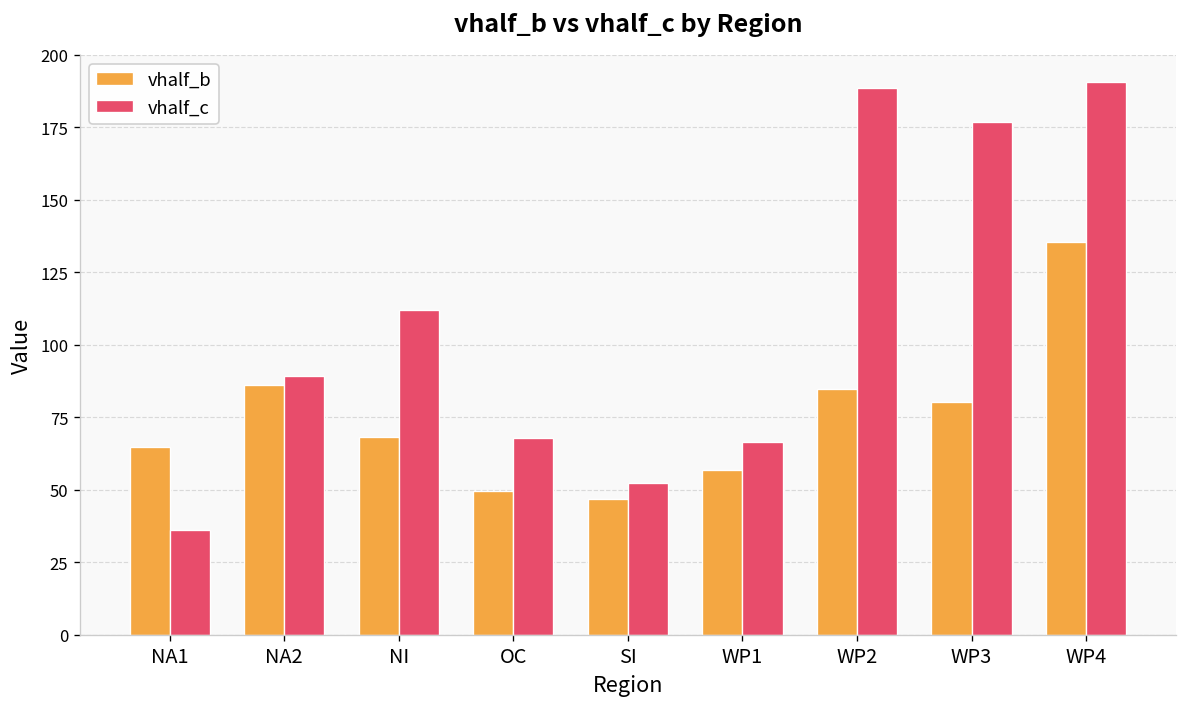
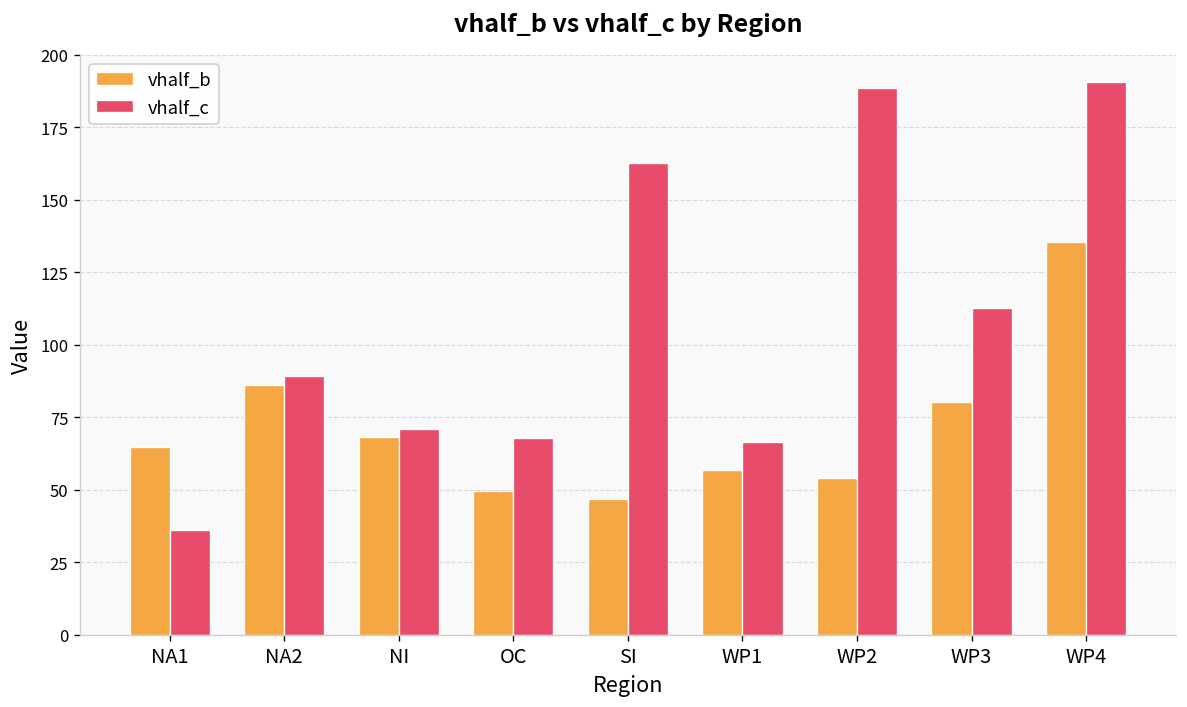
vhalf_c, NI: 112 -> 71
vhalf_c, SI: 52 -> 163
vhalf_b, WP2: 85 -> 54
vhalf_c, WP3: 177 -> 113
